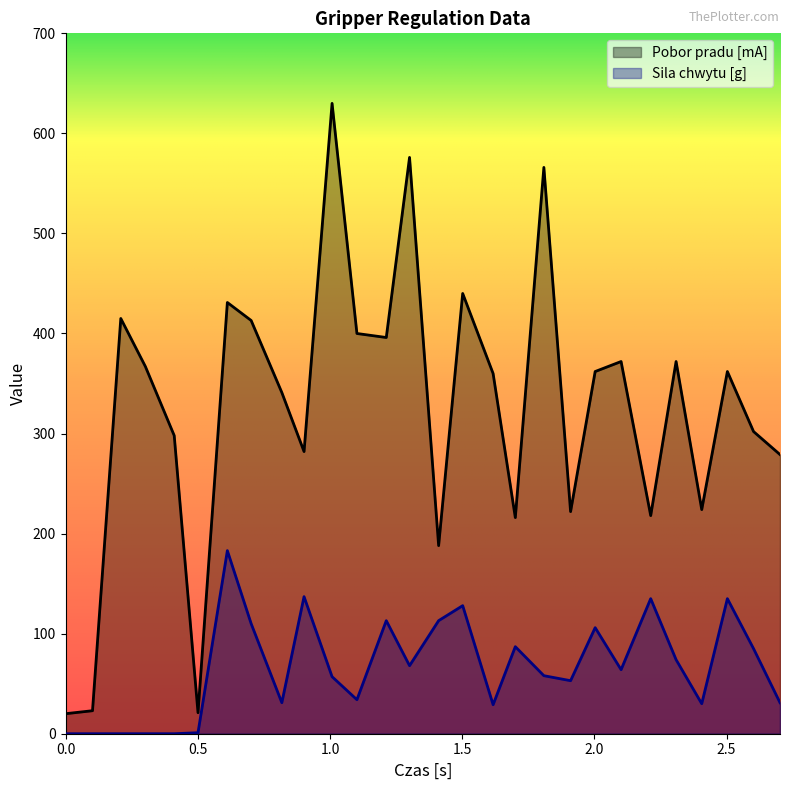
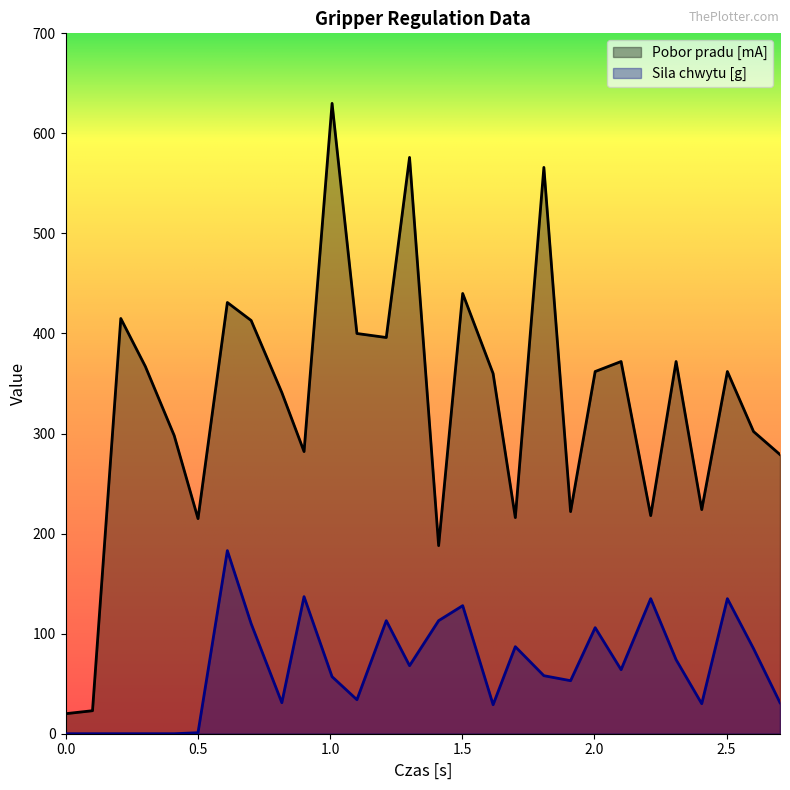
Pobor pradu [mA], 0.5: 21 -> 215
